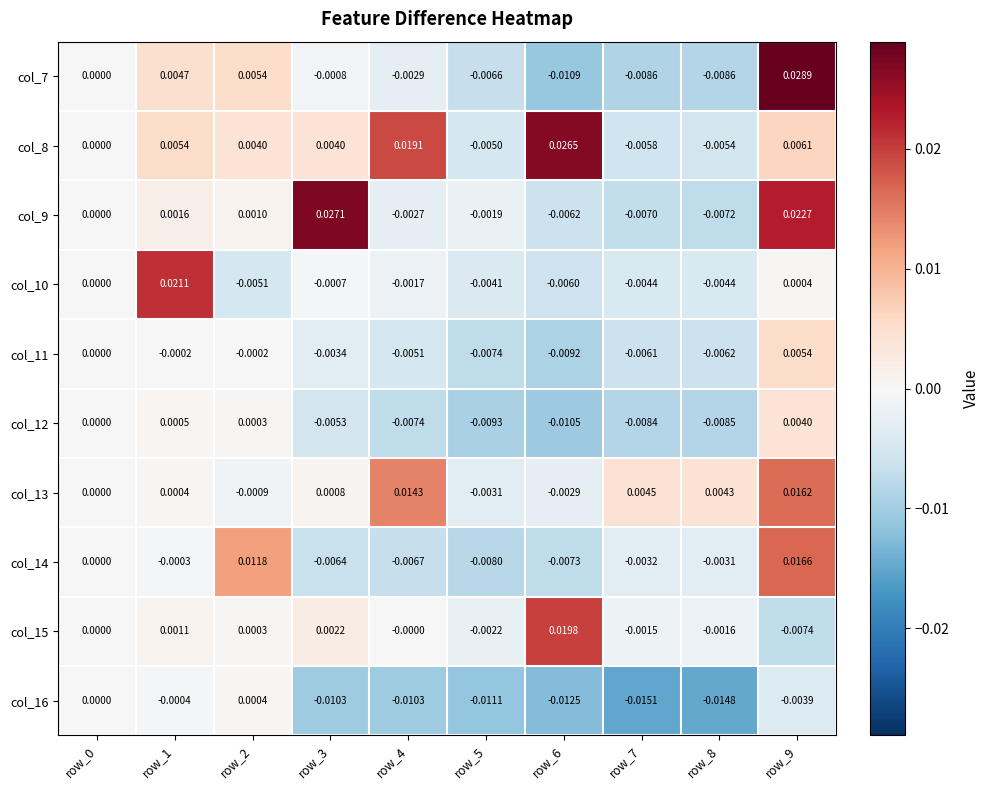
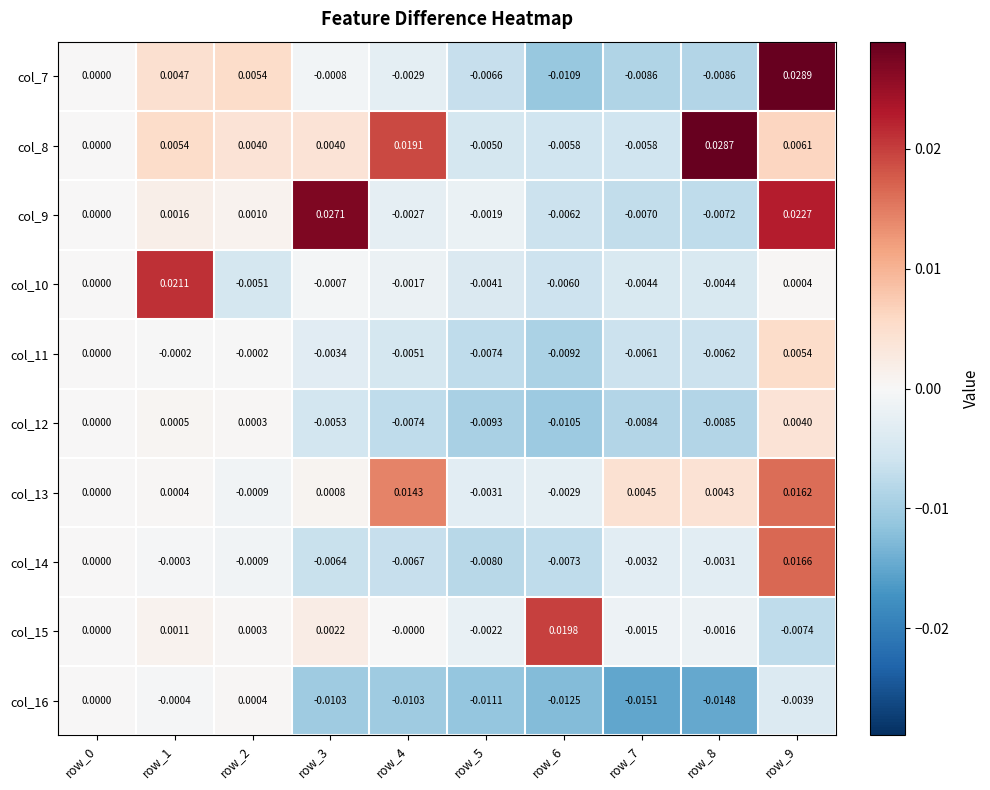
col_8, row_6: 0.0265 -> -0.0058
col_8, row_8: -0.0054 -> 0.0287
col_14, row_2: 0.0118 -> -0.0009
